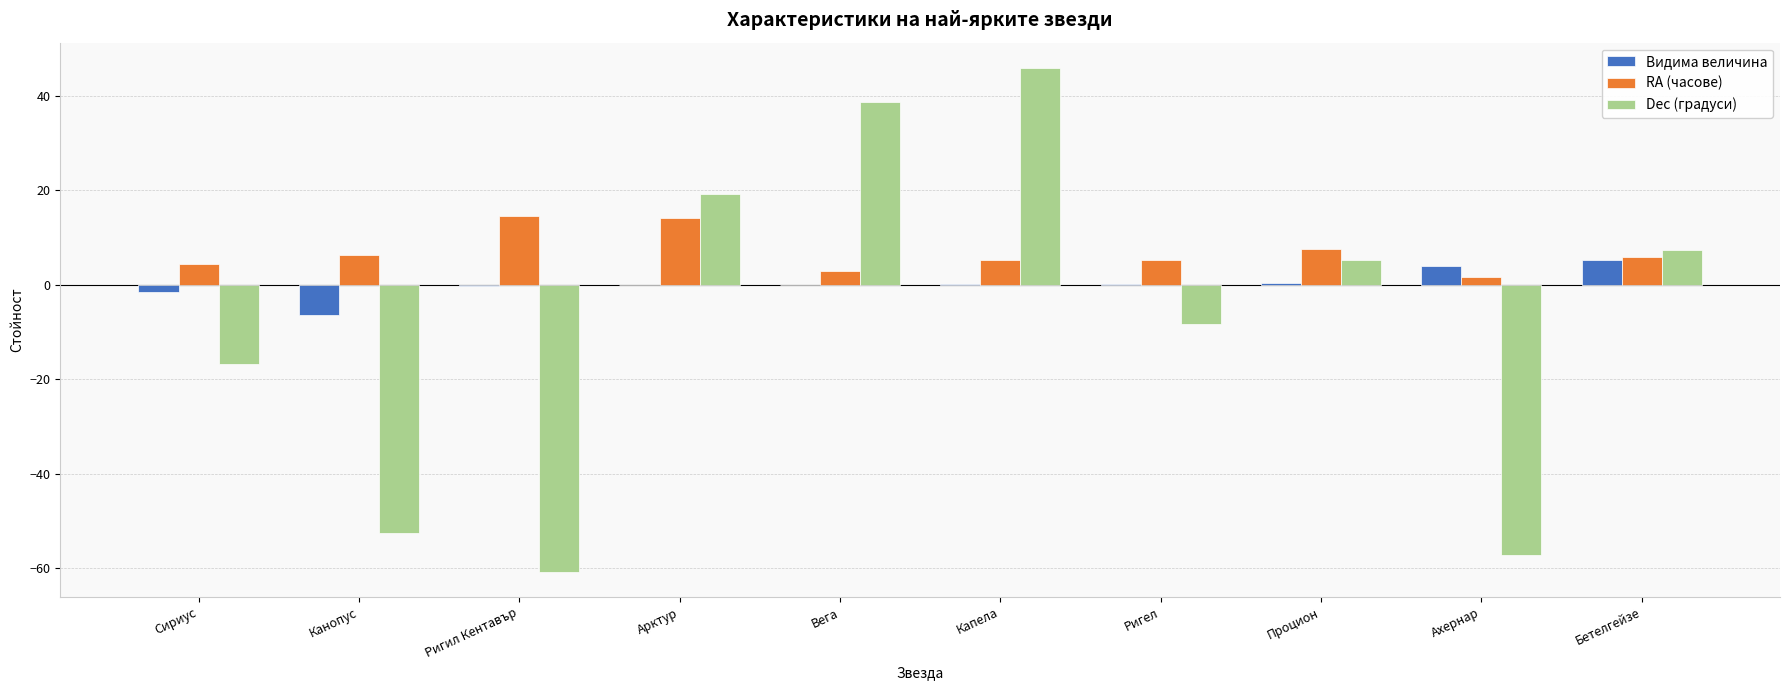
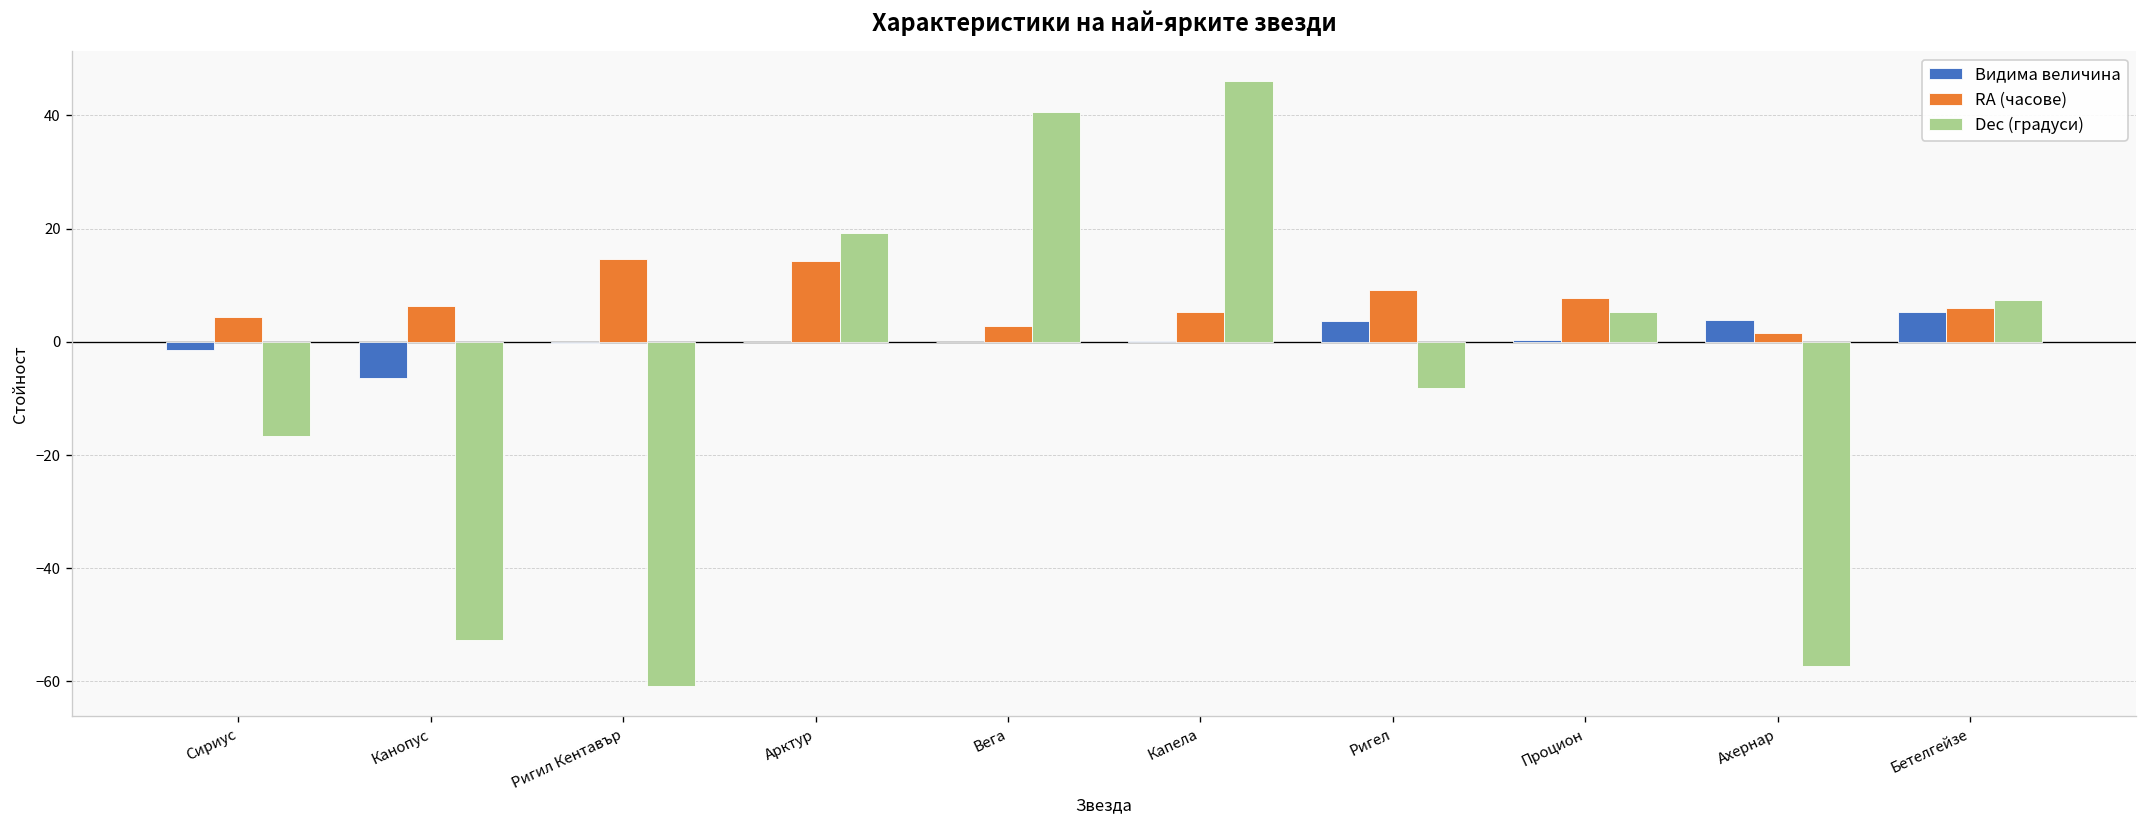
Dec (градуси), Вега: 39 -> 41
Видима величина, Ригел: 0 -> 4
RA (часове), Ригел: 5 -> 9
